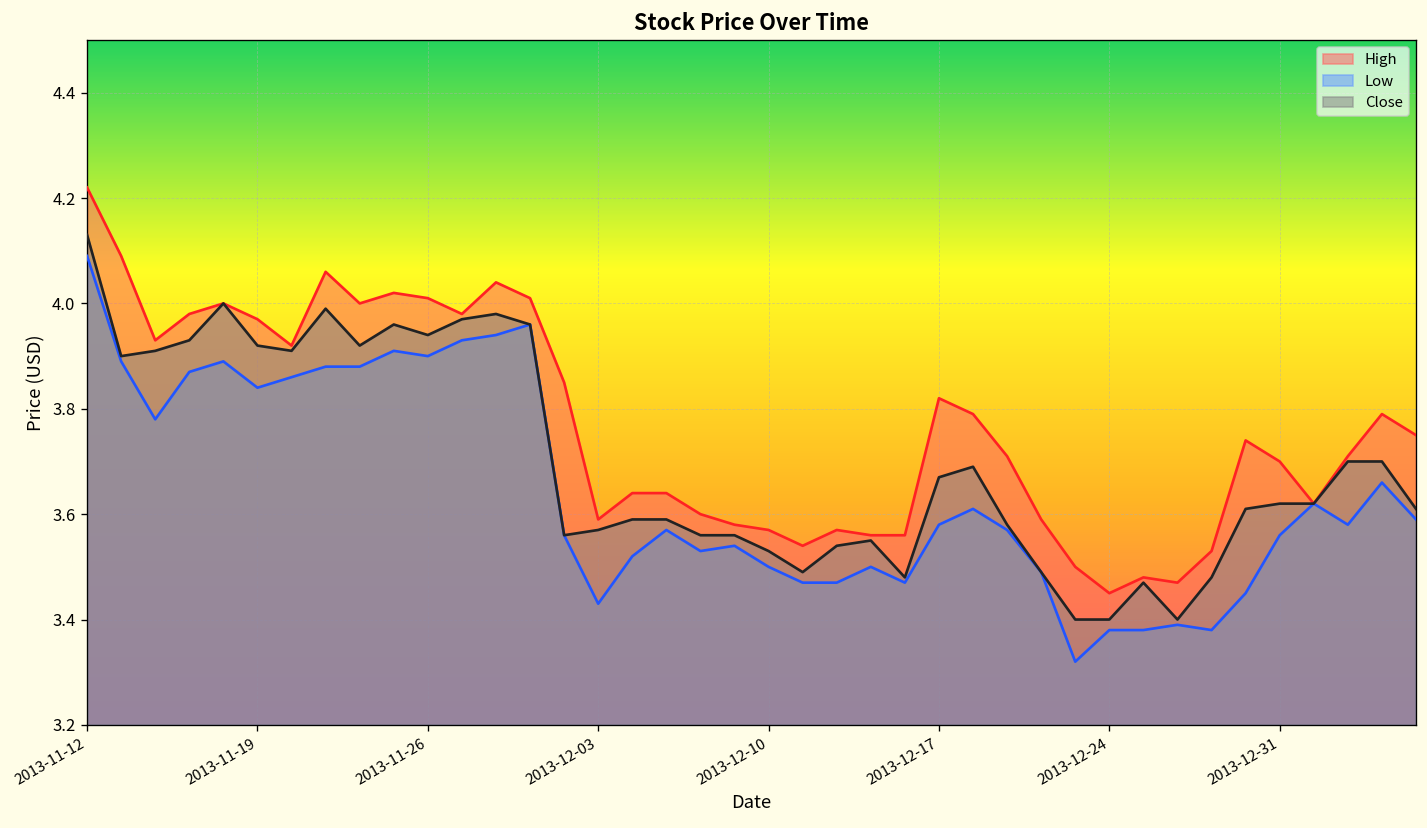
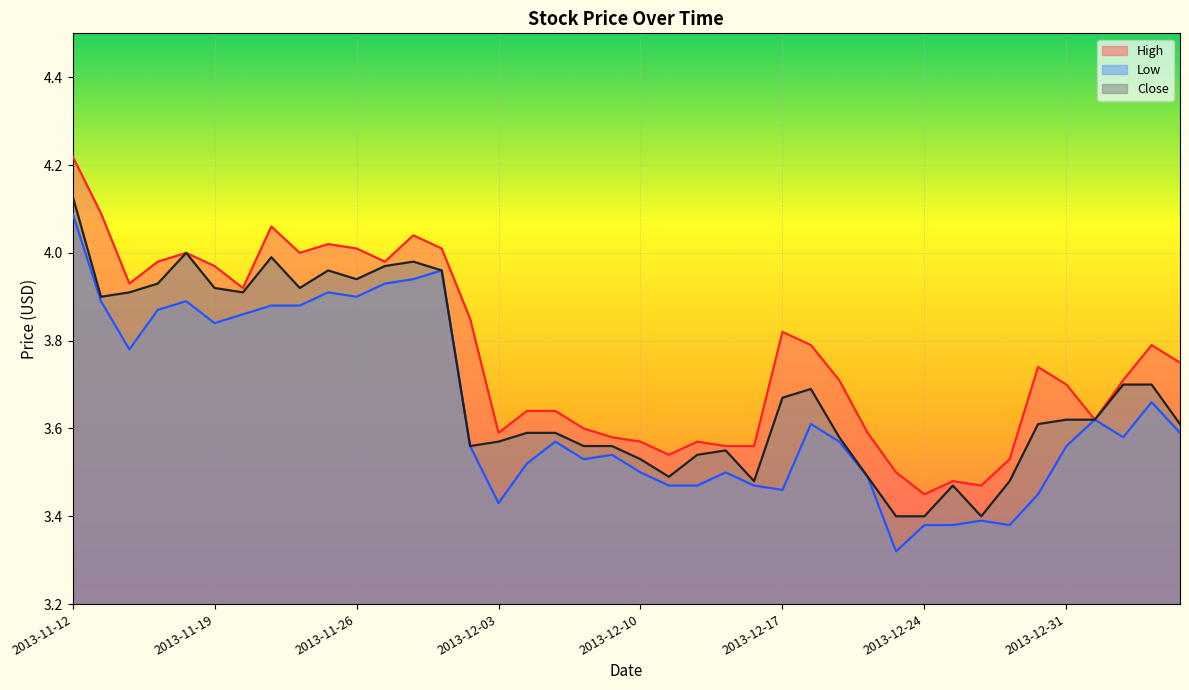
Low, 2013-12-17: 3.58 -> 3.46
